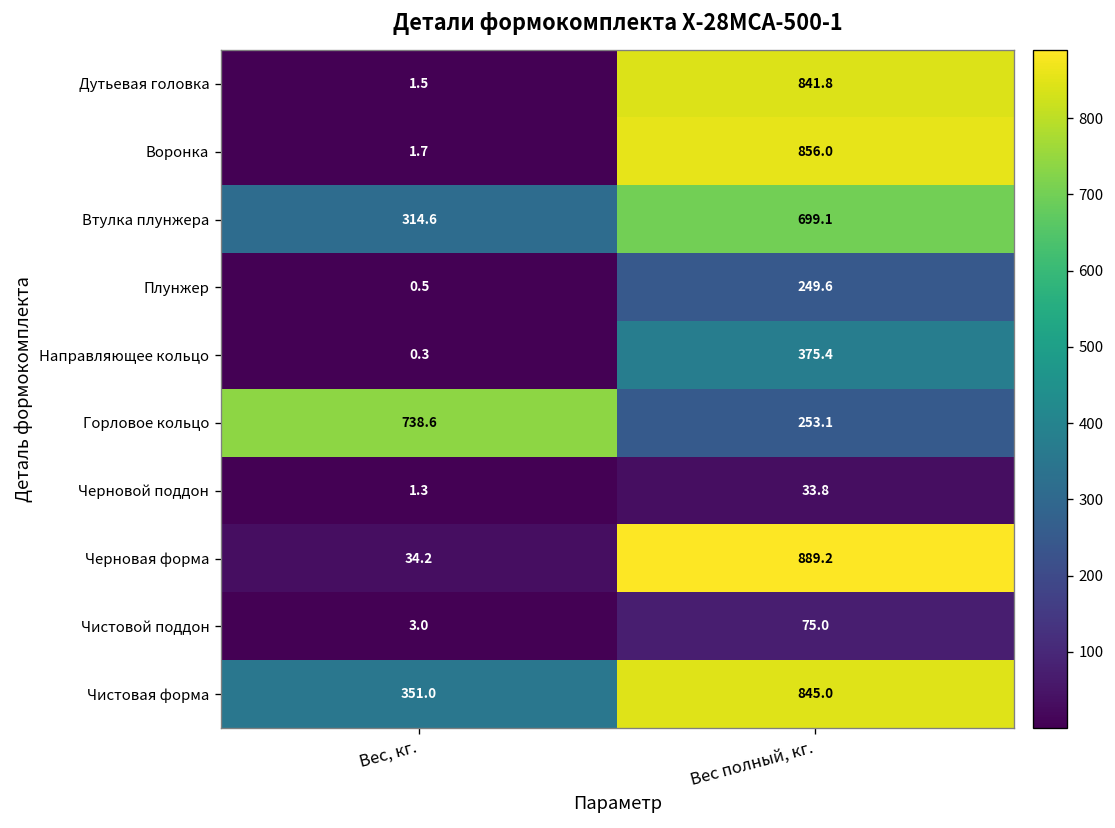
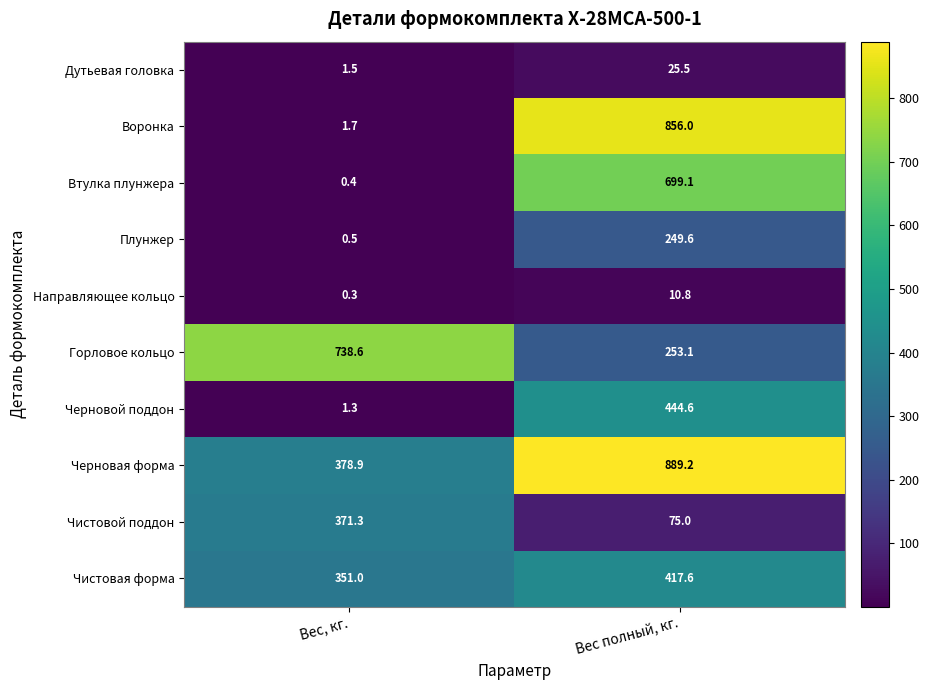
Дутьевая головка, Вес полный, кг.: 841.8 -> 25.5
Втулка плунжера, Вес, кг.: 314.6 -> 0.4
Направляющее кольцо, Вес полный, кг.: 375.4 -> 10.8
Черновой поддон, Вес полный, кг.: 33.8 -> 444.6
Черновая форма, Вес, кг.: 34.2 -> 378.9
Чистовой поддон, Вес, кг.: 3.0 -> 371.3
Чистовая форма, Вес полный, кг.: 845.0 -> 417.6
